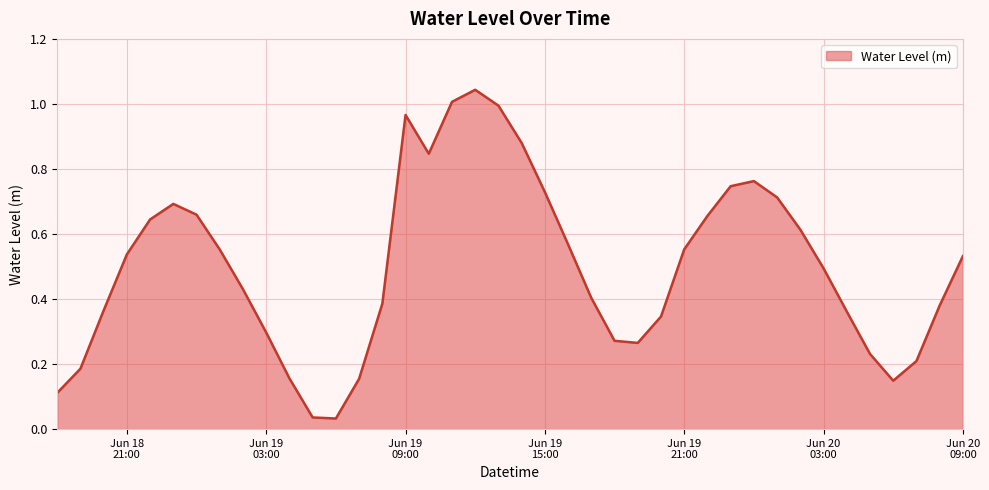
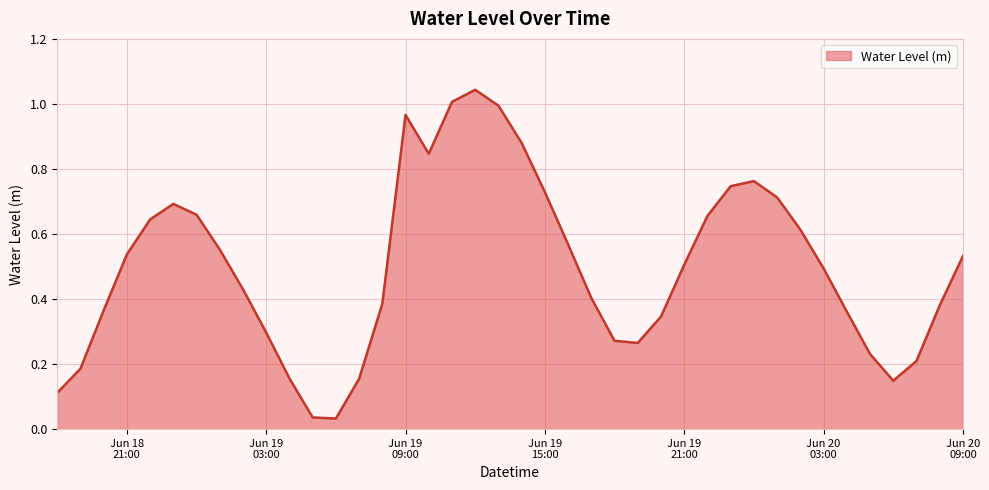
Jun 19 21:00: 0.55 -> 0.51
